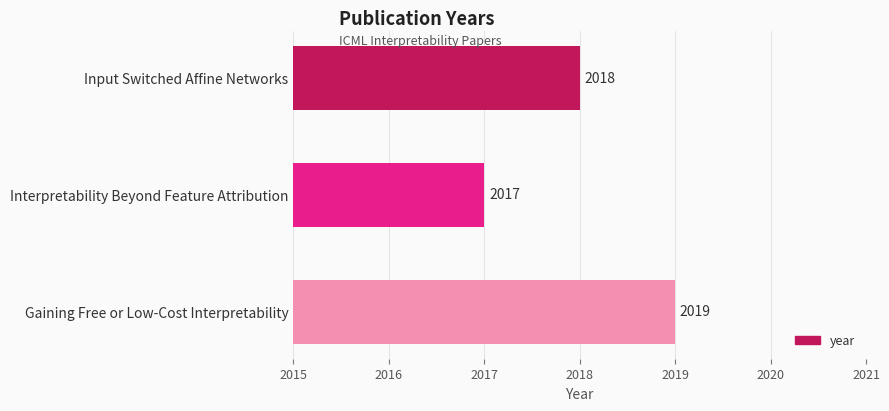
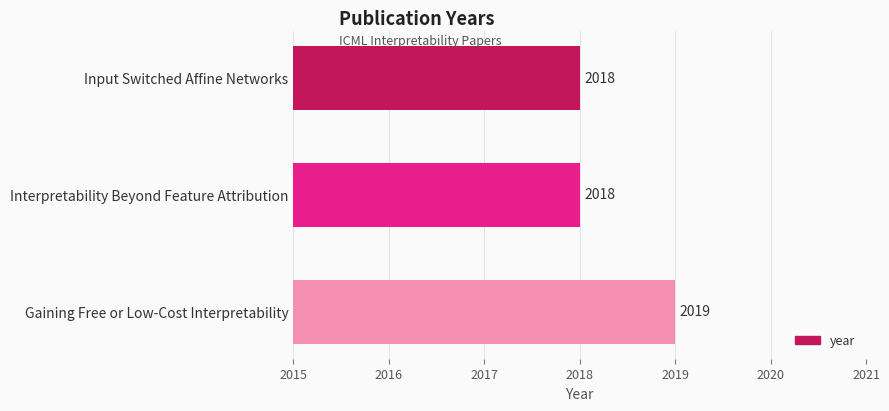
Interpretability Beyond Feature Attribution: 2017 -> 2018
